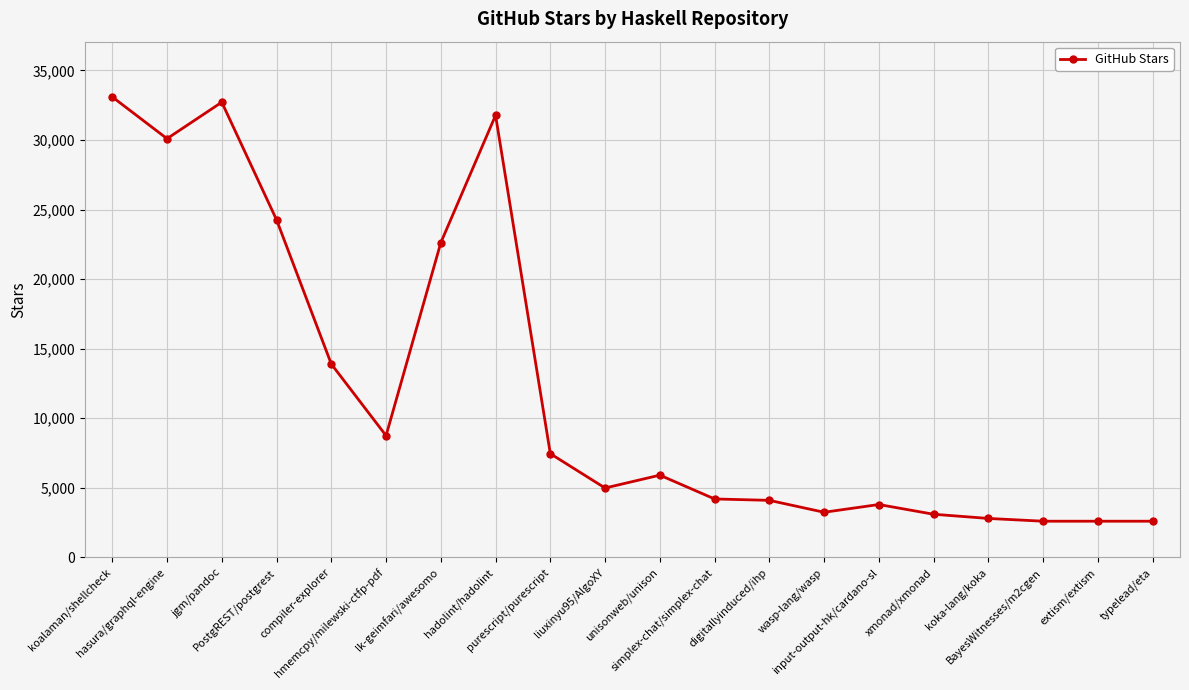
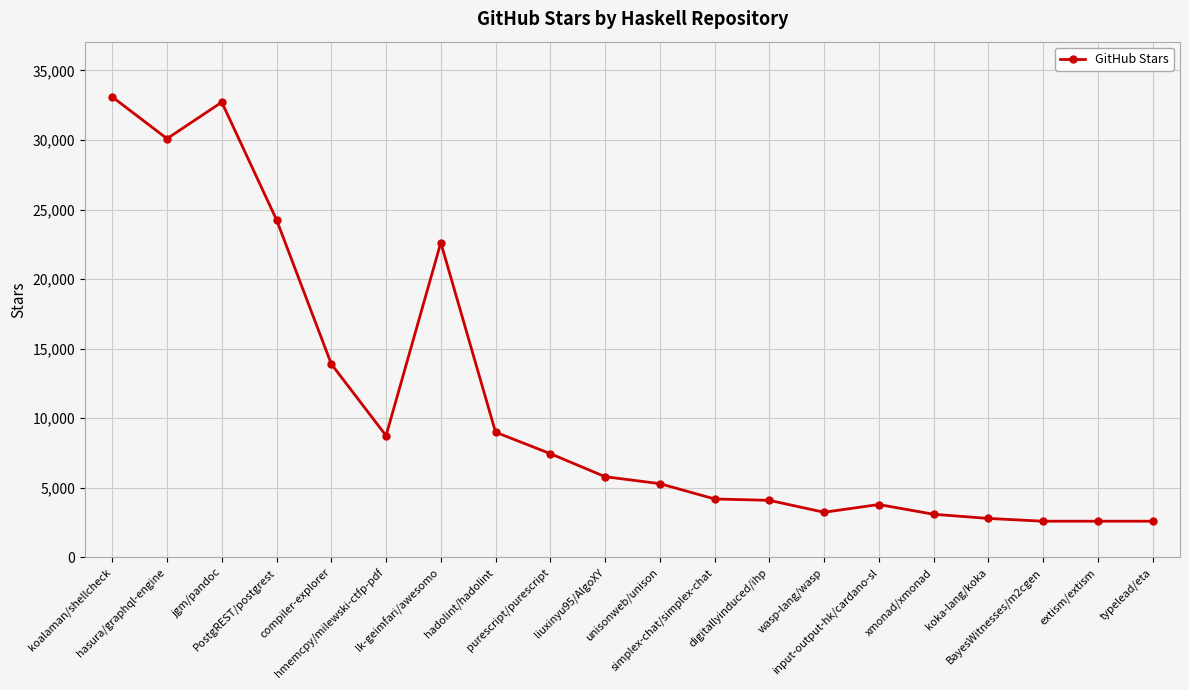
hadolint/hadolint: 31,800 -> 9,000
liuxinyu95/AlgoXY: 5,000 -> 5,800
unisonweb/unison: 5,900 -> 5,300
